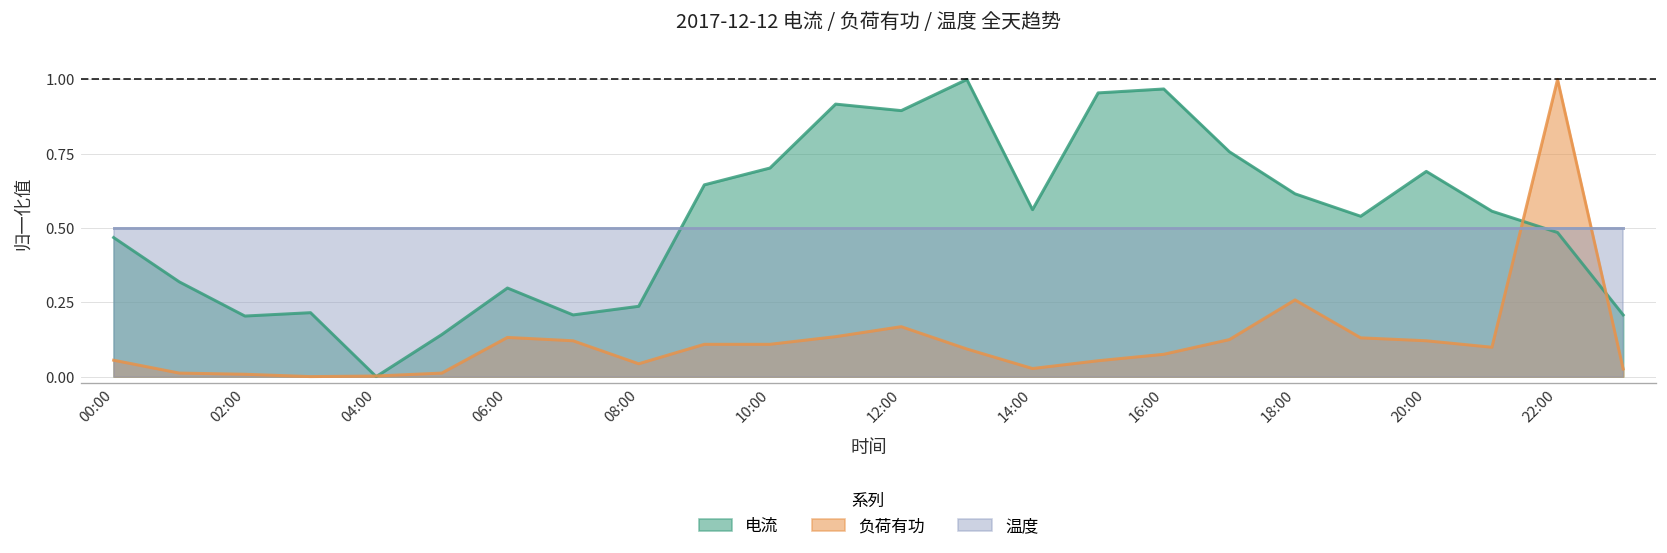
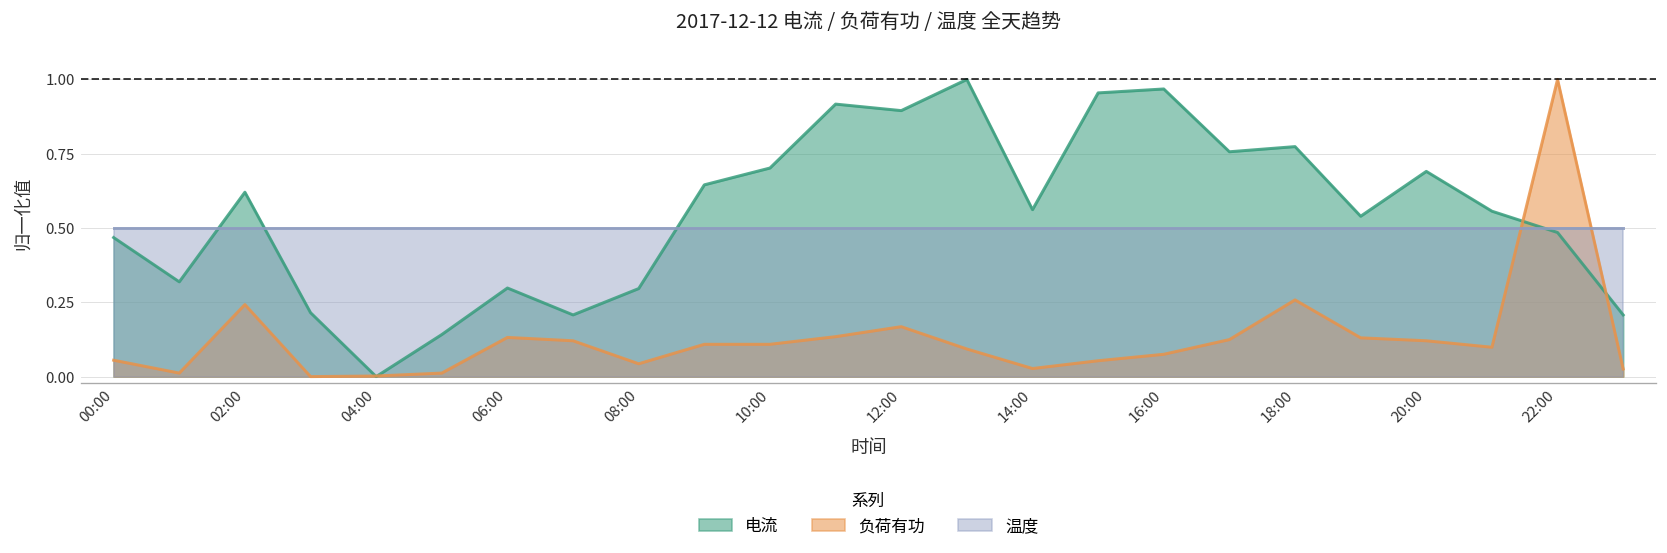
电流, 02:00: 0.20 -> 0.62
负荷有功, 02:00: 0.01 -> 0.24
电流, 08:00: 0.24 -> 0.30
电流, 18:00: 0.62 -> 0.77
